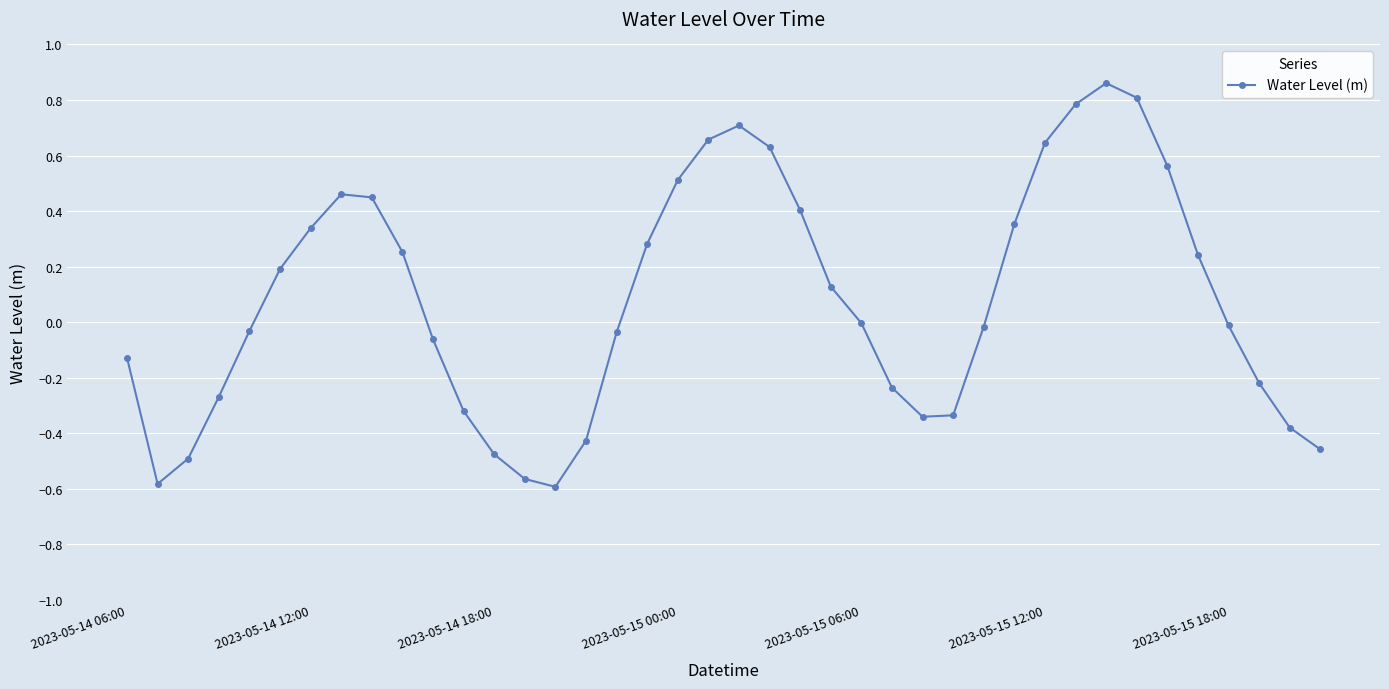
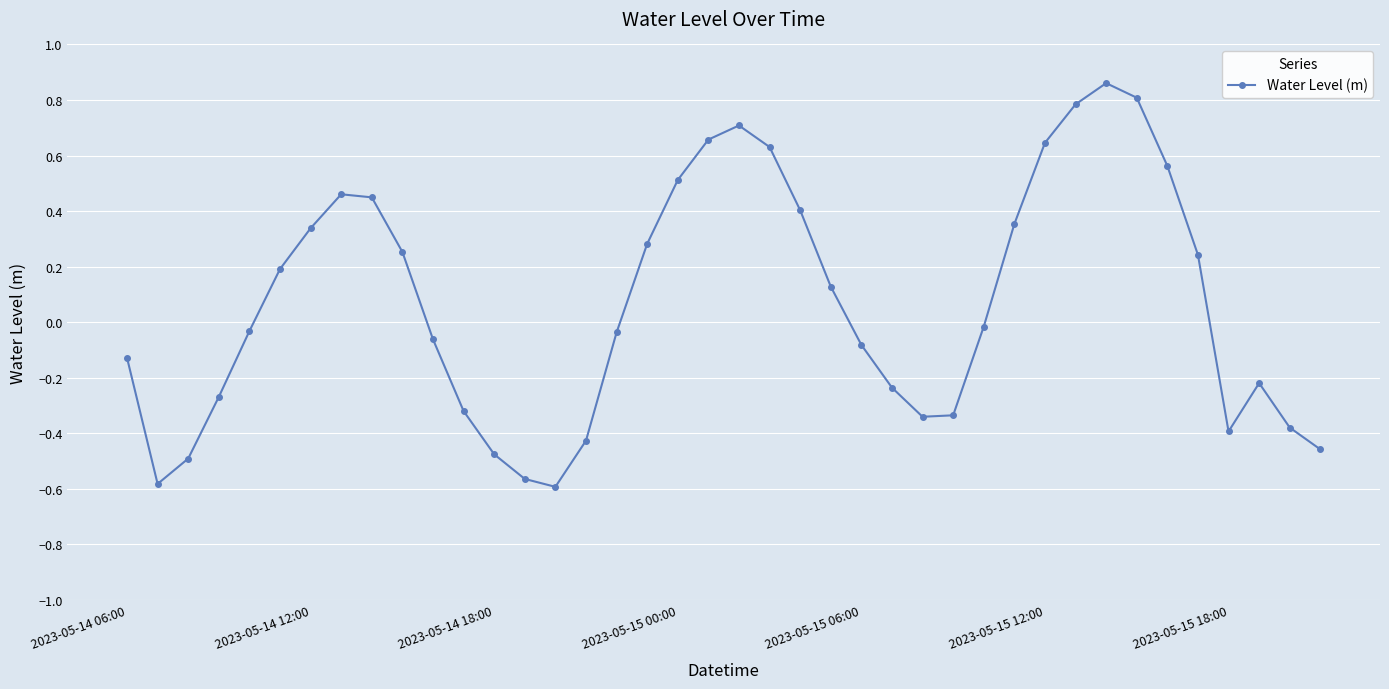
2023-05-15 06:00: 0.00 -> -0.08
2023-05-15 18:00: -0.01 -> -0.39
